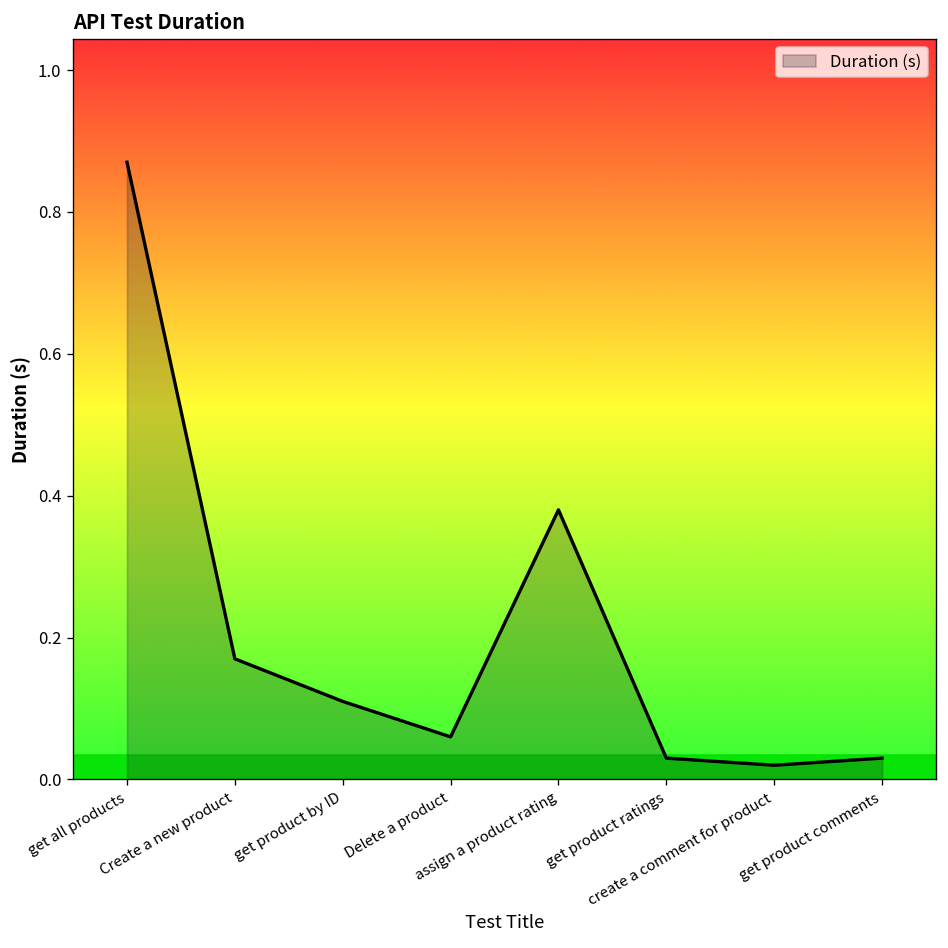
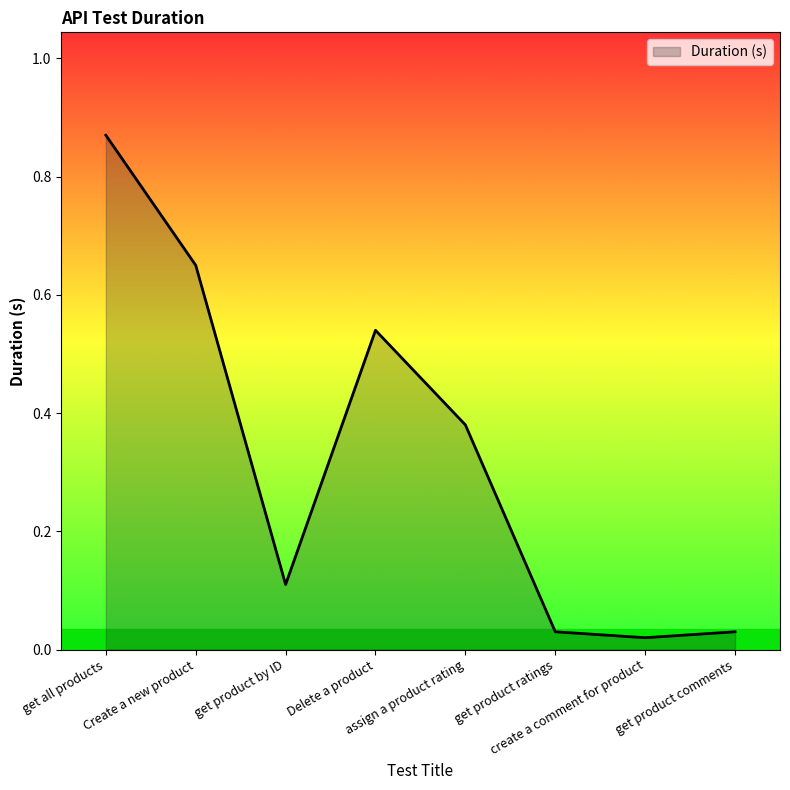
Create a new product: 0.17 -> 0.65
Delete a product: 0.06 -> 0.54
